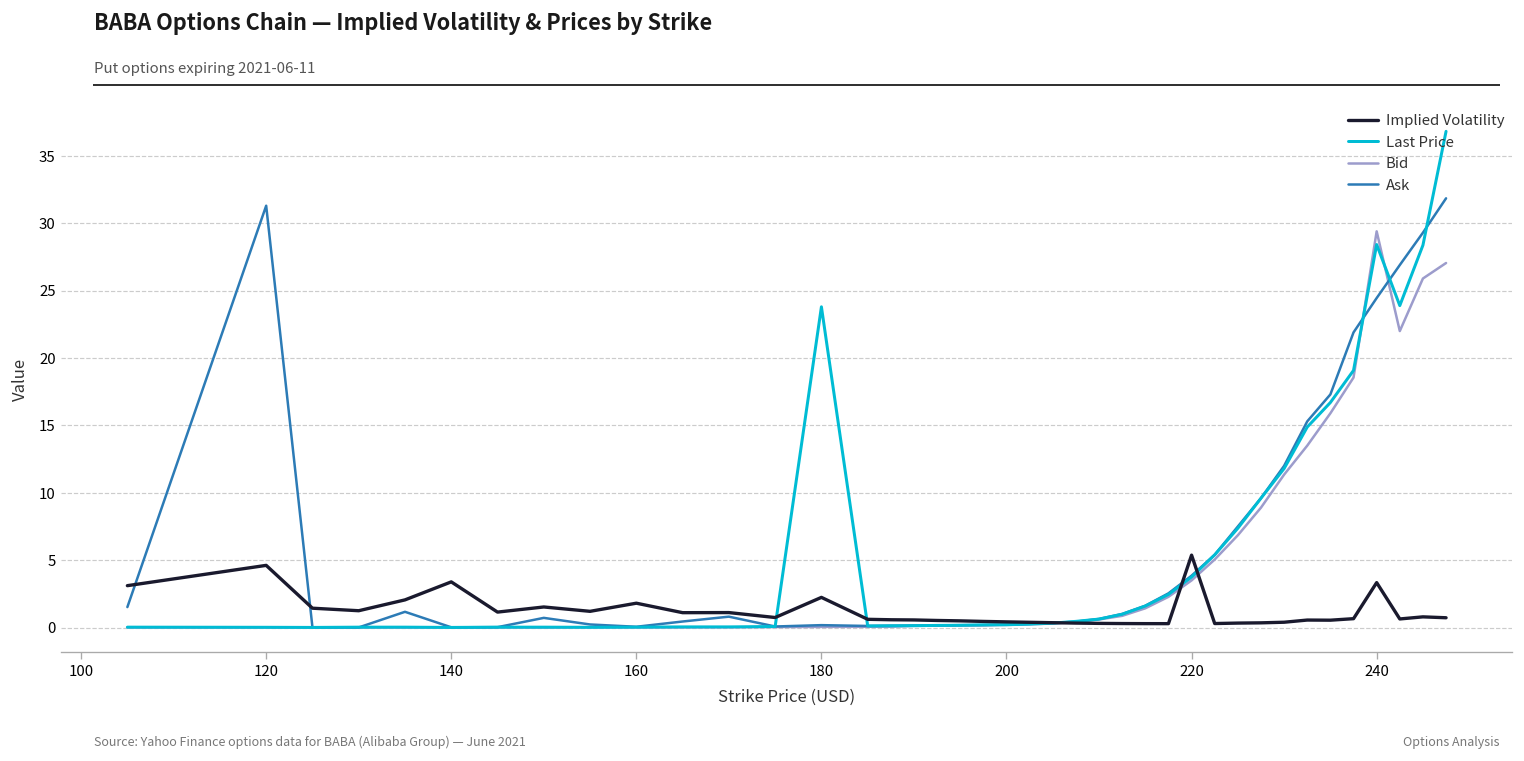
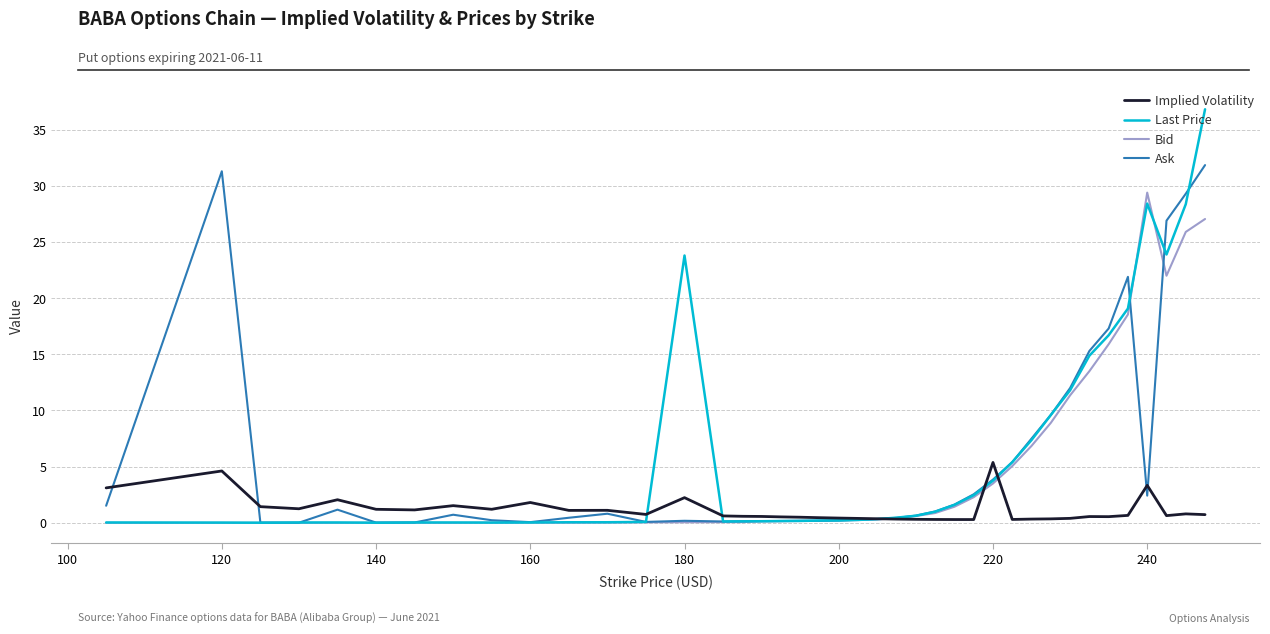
Implied Volatility, 140: 3.4 -> 1.2
Ask, 240: 24.5 -> 2.4
